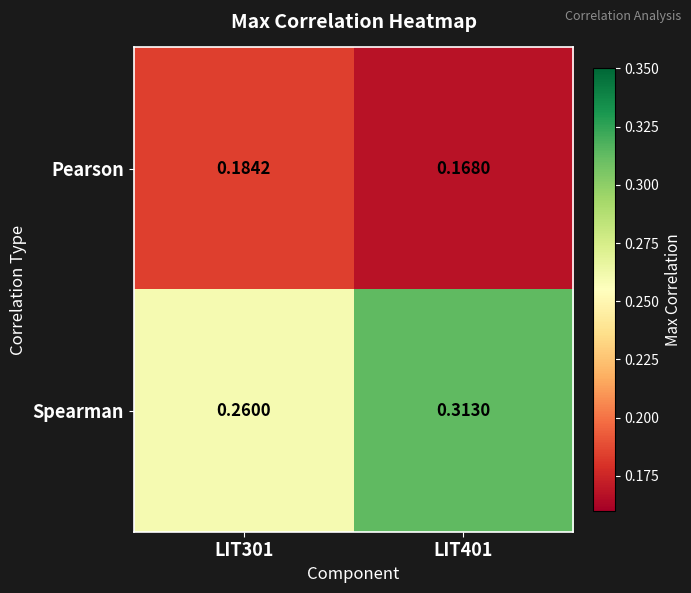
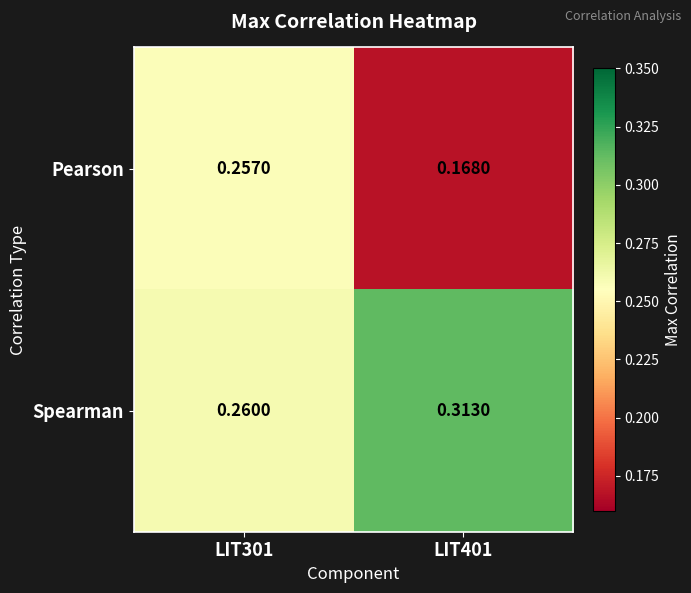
Pearson, LIT301: 0.1842 -> 0.2570
